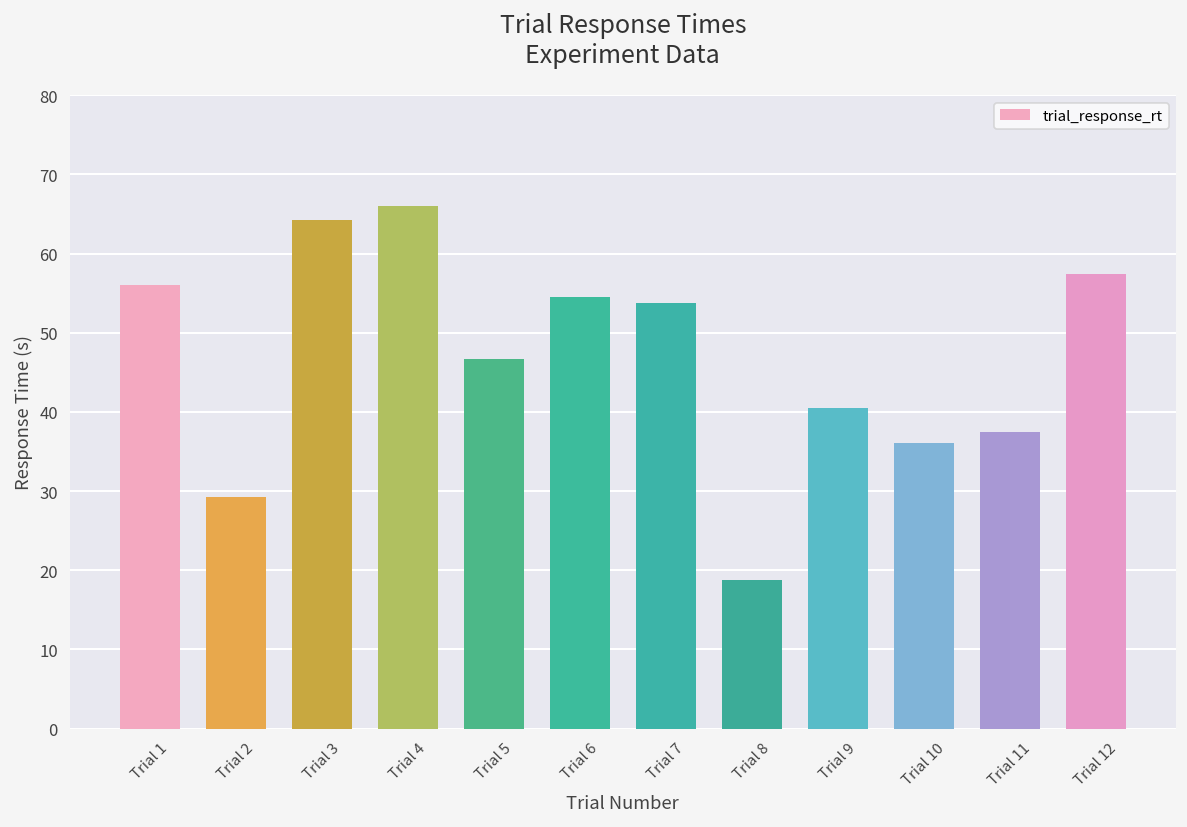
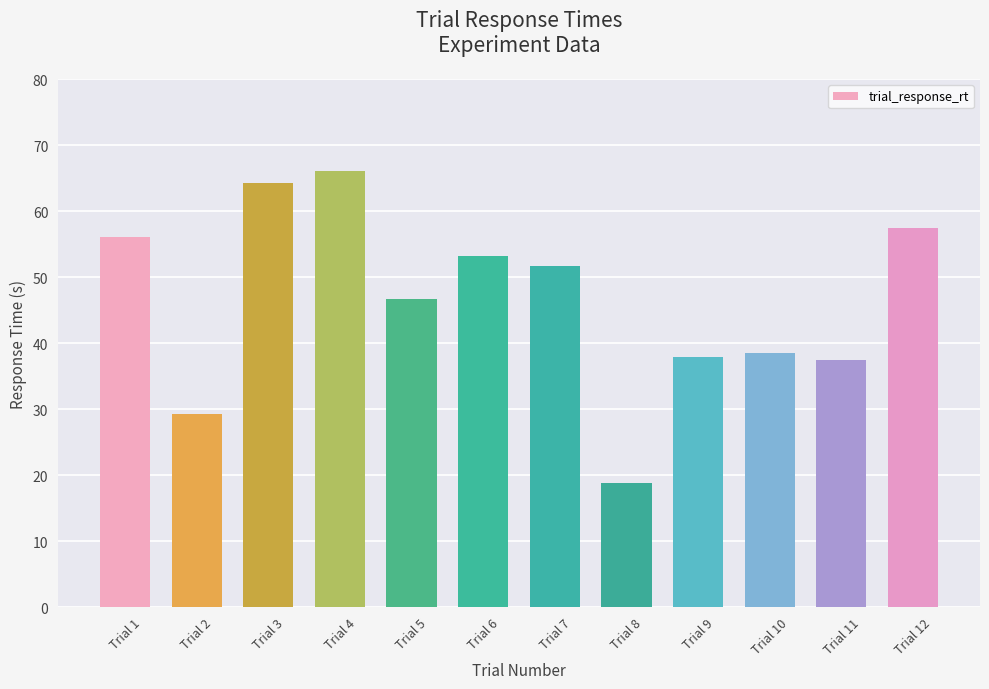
Trial 6: 55 -> 53
Trial 7: 54 -> 52
Trial 9: 41 -> 38
Trial 10: 36 -> 38
